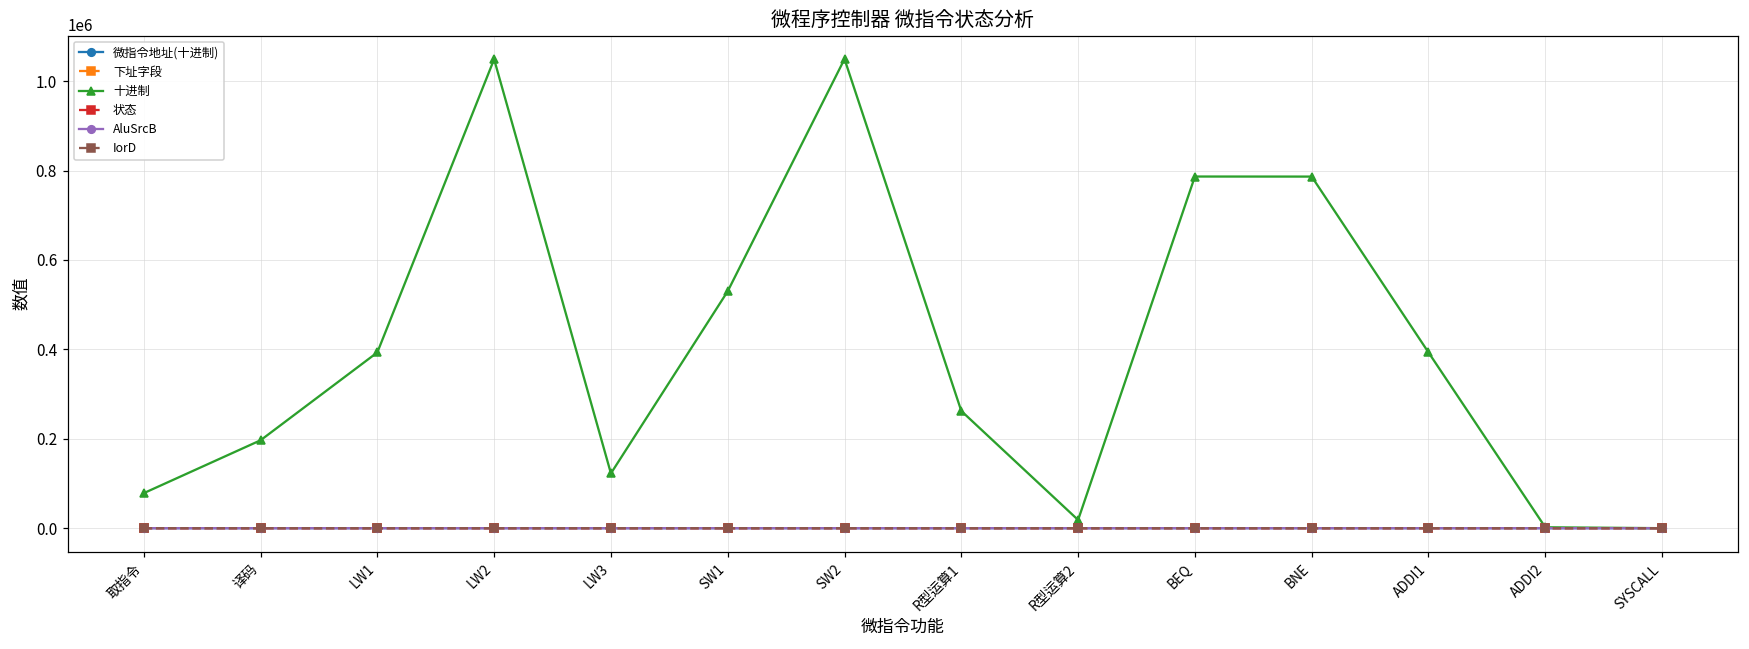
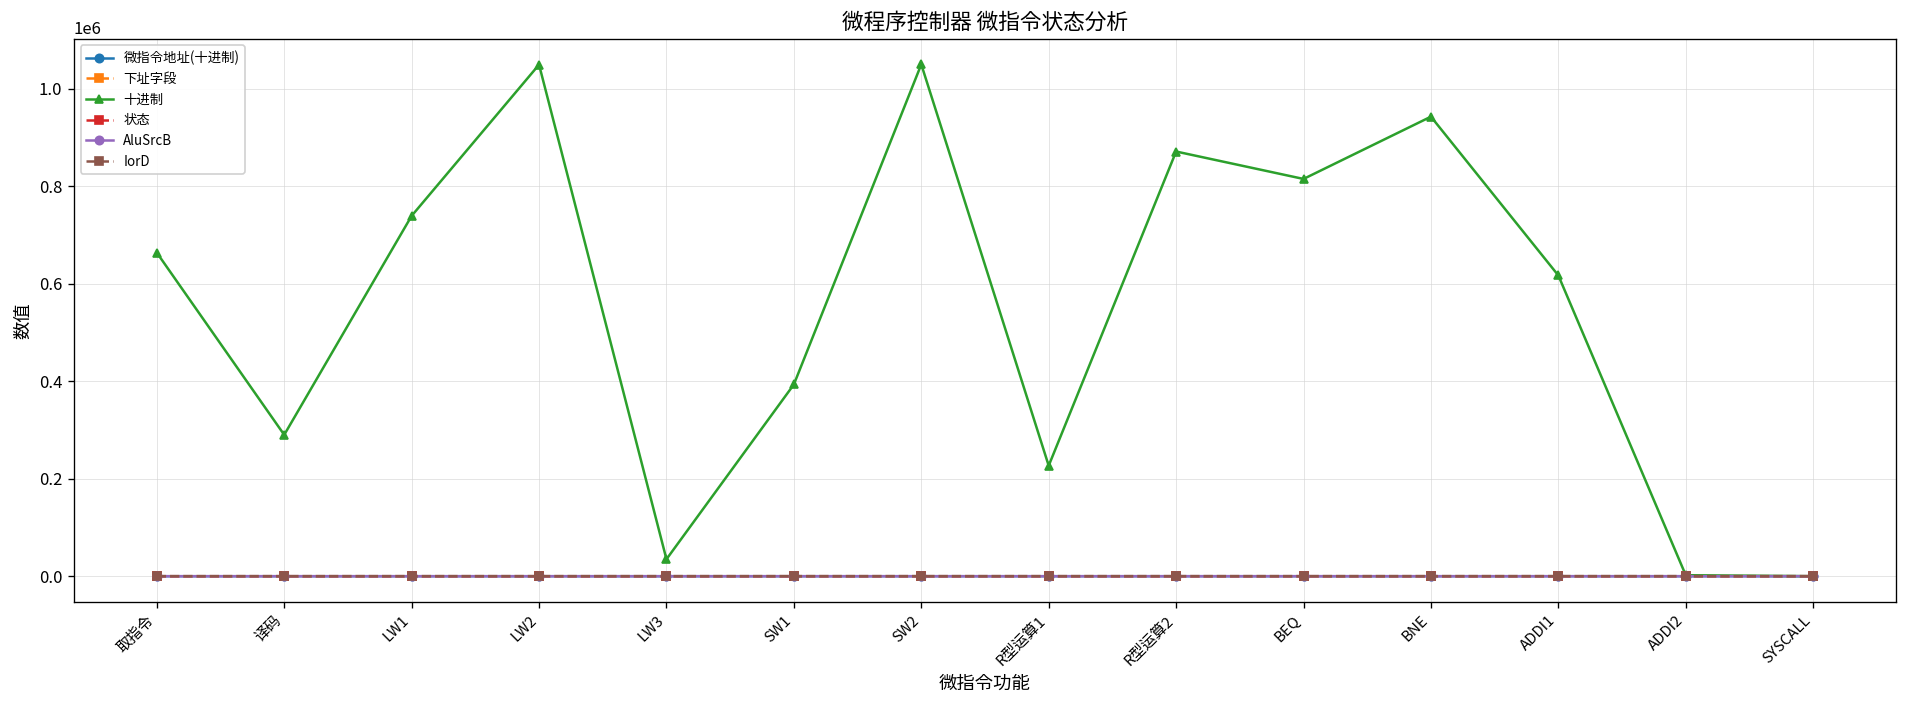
十进制, 取指令: 80000 -> 660000
十进制, 译码: 200000 -> 290000
十进制, LW1: 390000 -> 740000
十进制, LW3: 120000 -> 30000
十进制, SW1: 530000 -> 390000
十进制, R型运算1: 260000 -> 230000
十进制, R型运算2: 20000 -> 870000
十进制, BEQ: 790000 -> 810000
十进制, BNE: 790000 -> 940000
十进制, ADDI1: 390000 -> 620000
